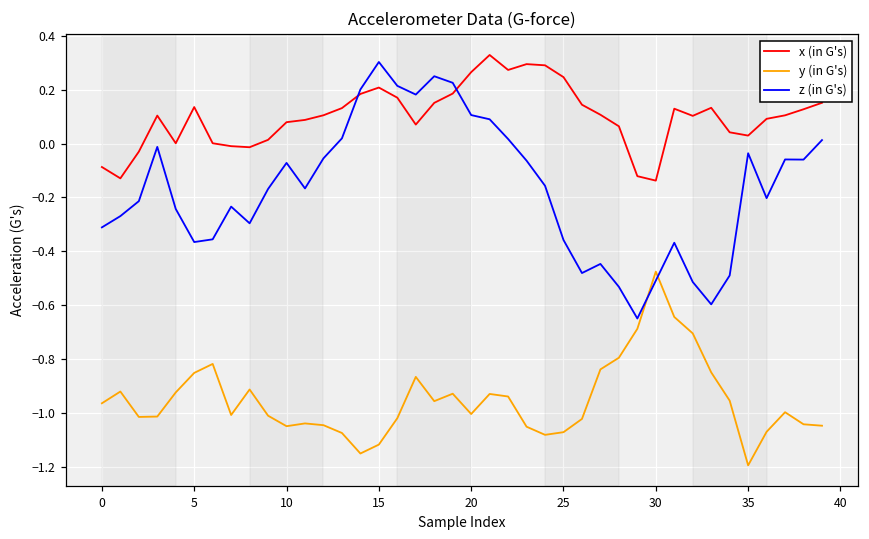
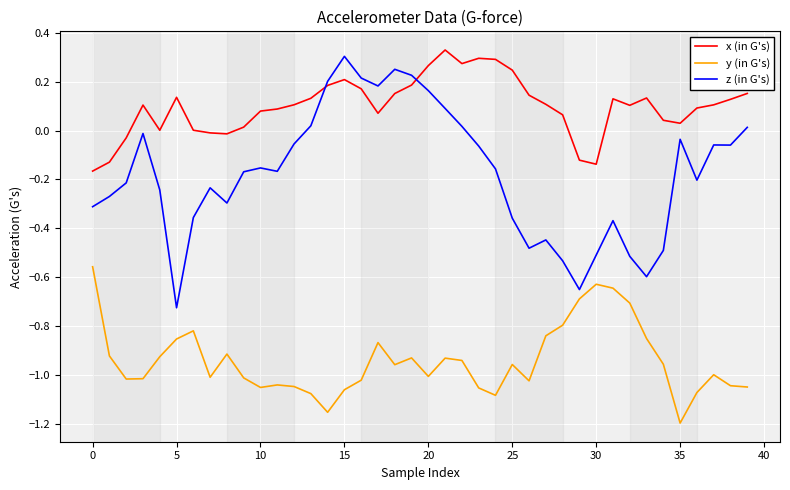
x (in G's), 0: -0.09 -> -0.17
y (in G's), 0: -0.96 -> -0.56
z (in G's), 5: -0.37 -> -0.72
z (in G's), 10: -0.07 -> -0.15
y (in G's), 15: -1.12 -> -1.06
z (in G's), 20: 0.11 -> 0.16
y (in G's), 25: -1.07 -> -0.96
y (in G's), 30: -0.48 -> -0.63
